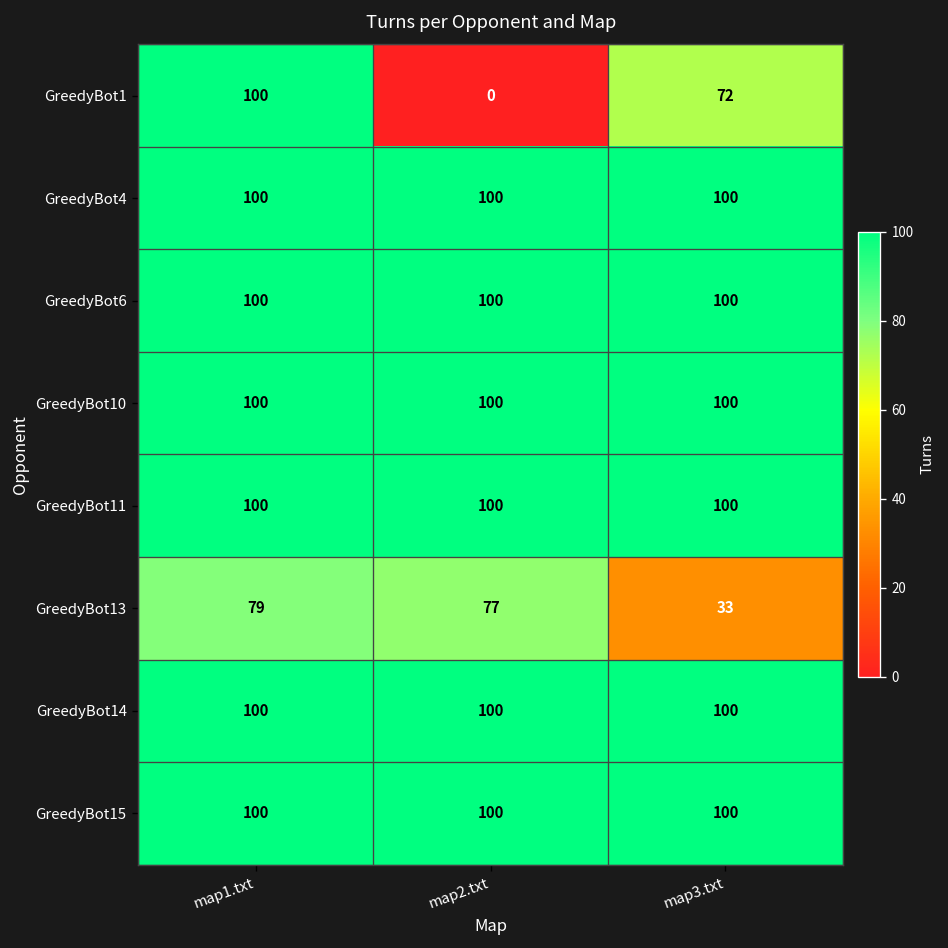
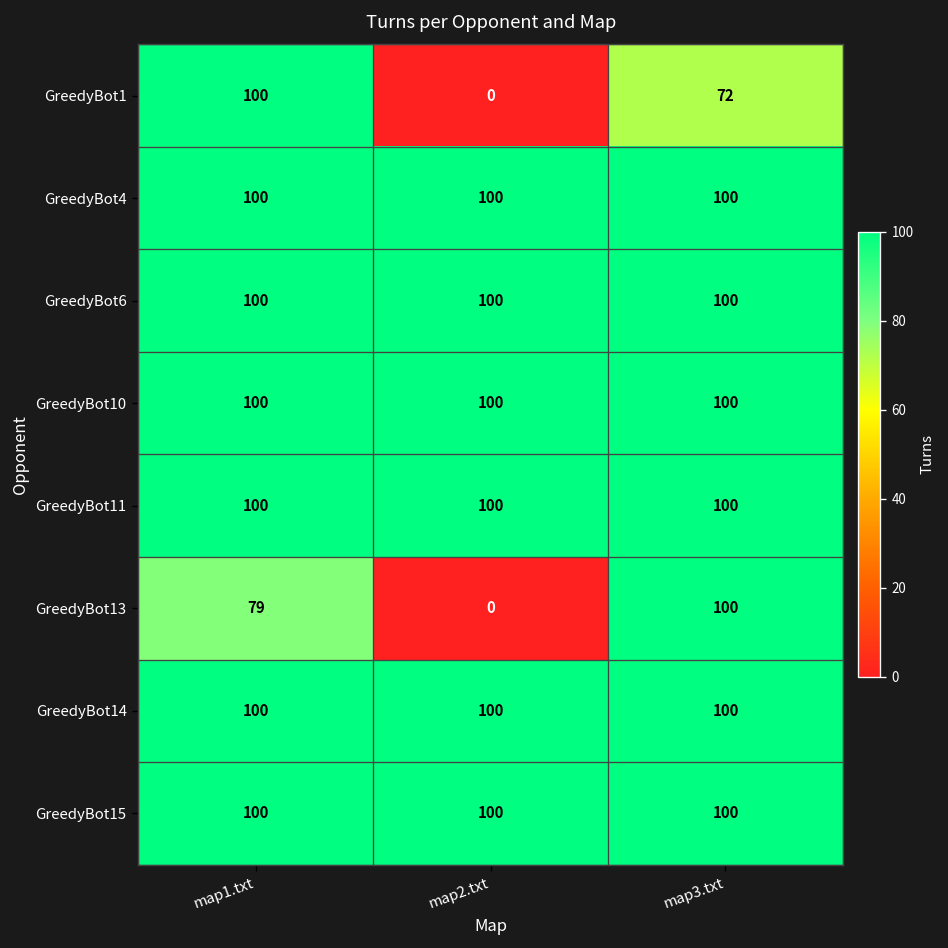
GreedyBot13, map2.txt: 77 -> 0
GreedyBot13, map3.txt: 33 -> 100
